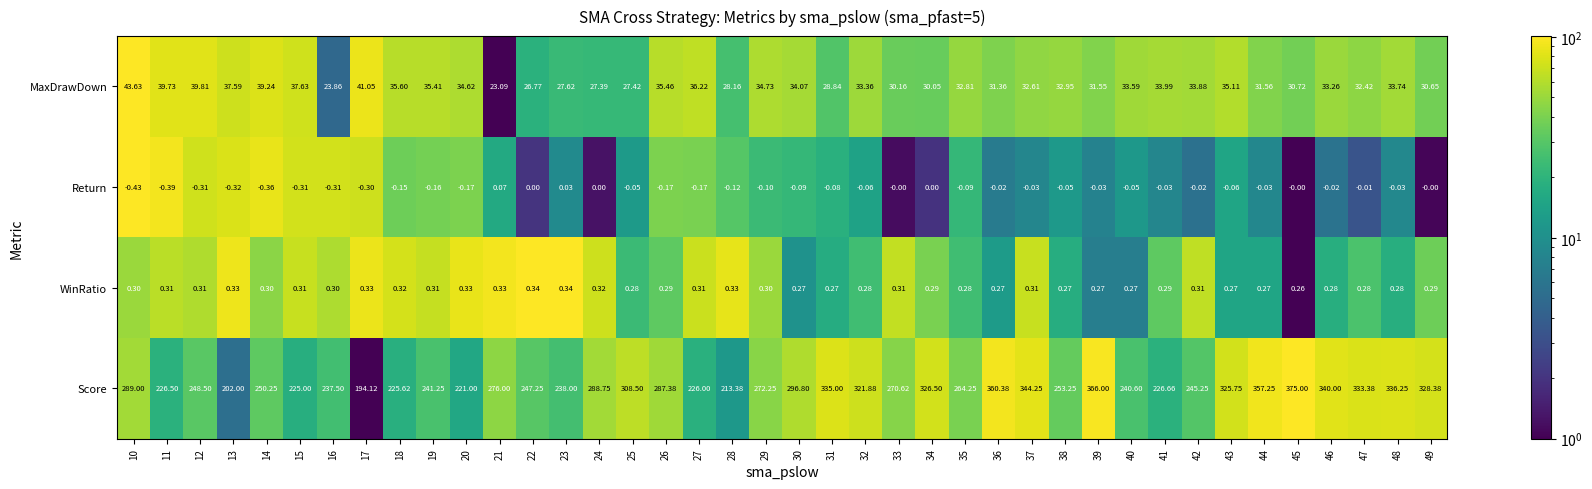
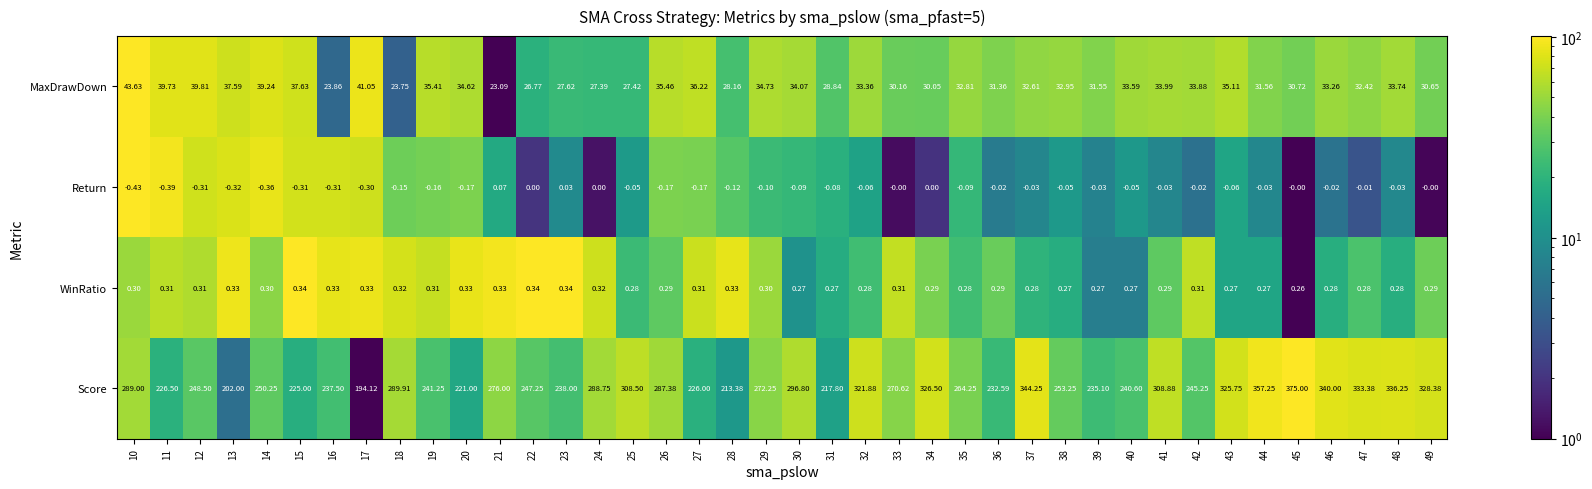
MaxDrawDown, 18: 35.60 -> 23.75
WinRatio, 15: 0.31 -> 0.34
WinRatio, 16: 0.30 -> 0.33
WinRatio, 36: 0.27 -> 0.29
WinRatio, 37: 0.31 -> 0.28
Score, 18: 225.62 -> 289.91
Score, 31: 335.00 -> 217.80
Score, 36: 360.38 -> 232.59
Score, 39: 366.00 -> 235.10
Score, 41: 226.66 -> 308.88
